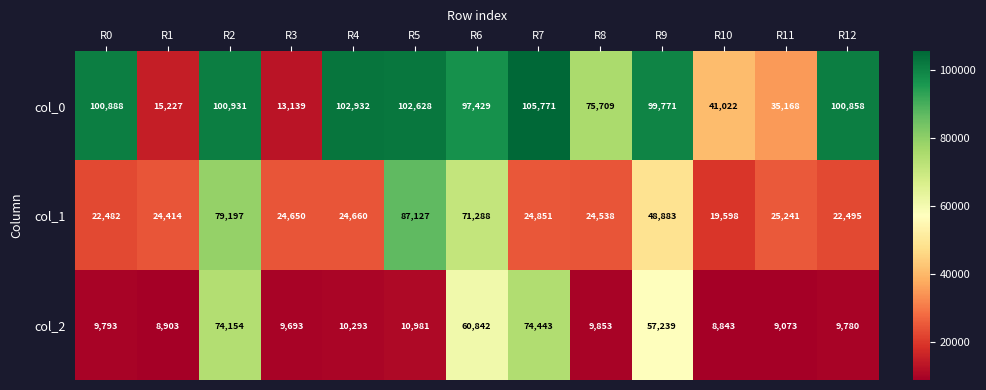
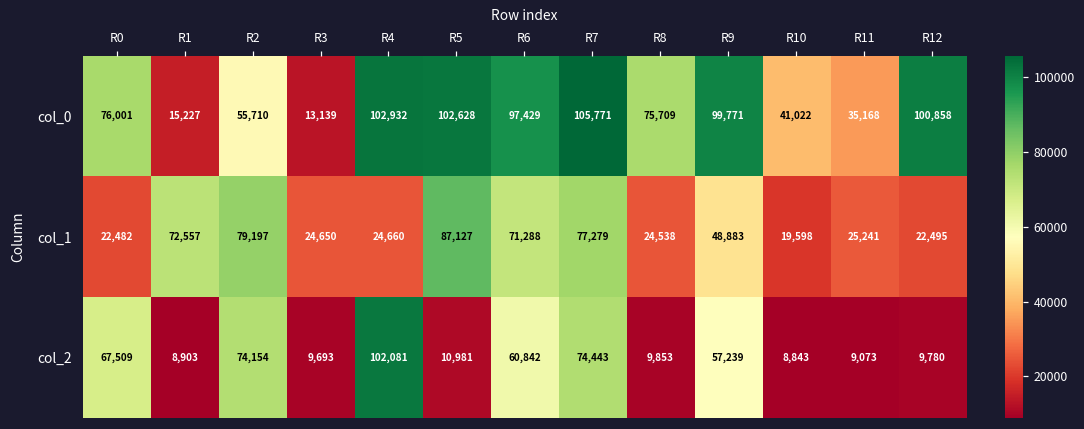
col_0, R0: 100,888 -> 76,001
col_0, R2: 100,931 -> 55,710
col_1, R1: 24,414 -> 72,557
col_1, R7: 24,851 -> 77,279
col_2, R0: 9,793 -> 67,509
col_2, R4: 10,293 -> 102,081
